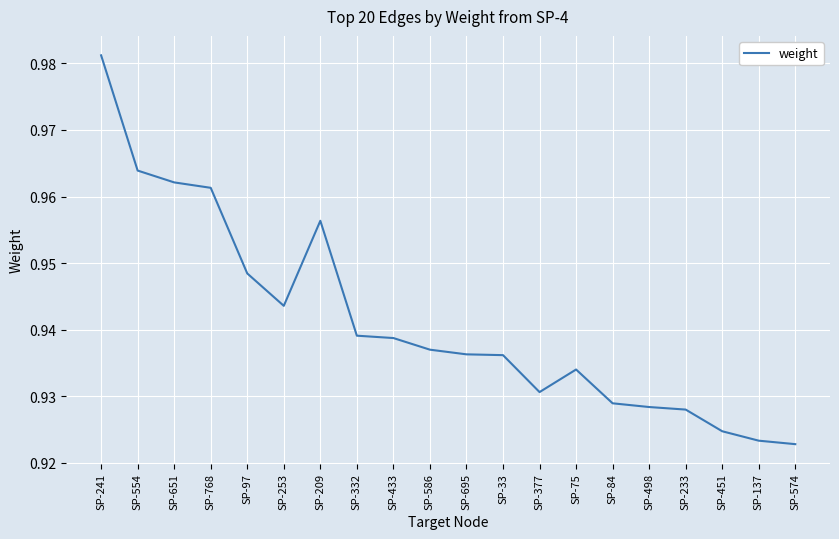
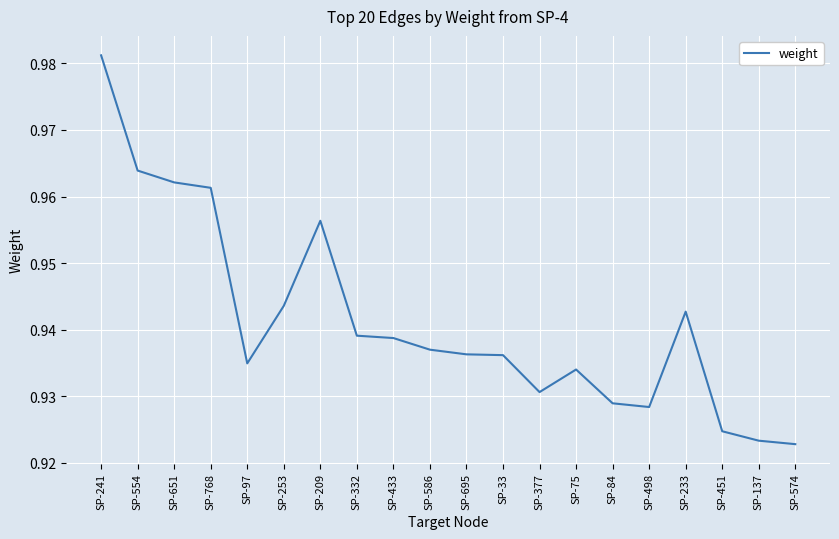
SP-97: 0.948 -> 0.935
SP-233: 0.928 -> 0.943
